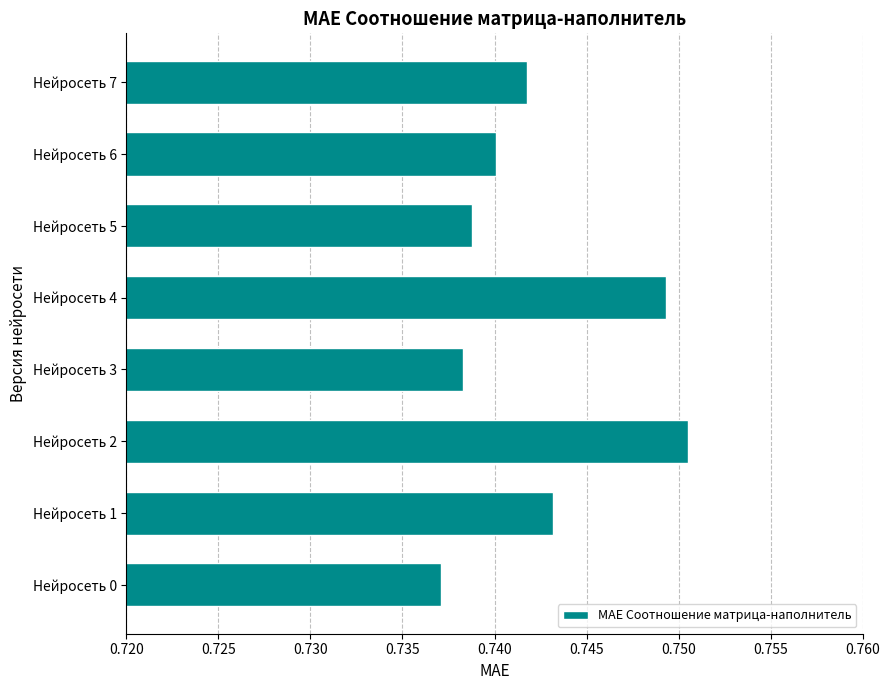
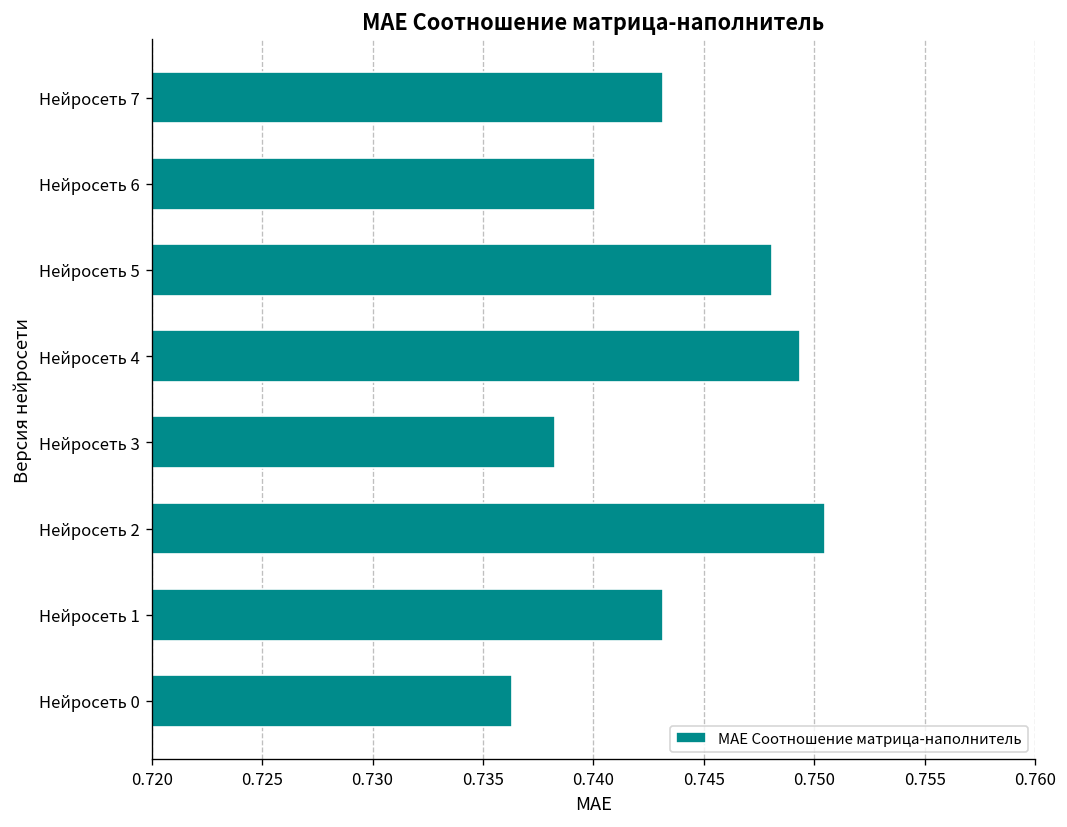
Нейросеть 7: 0.7418 -> 0.7432
Нейросеть 5: 0.7388 -> 0.7481
Нейросеть 0: 0.7371 -> 0.7363
